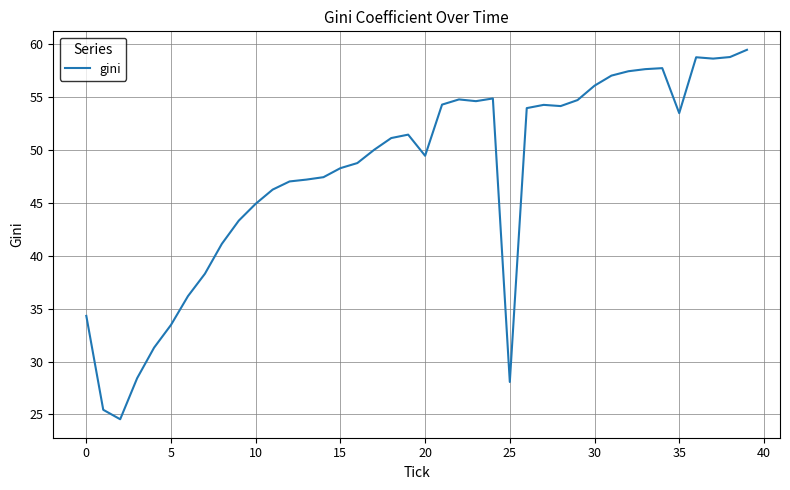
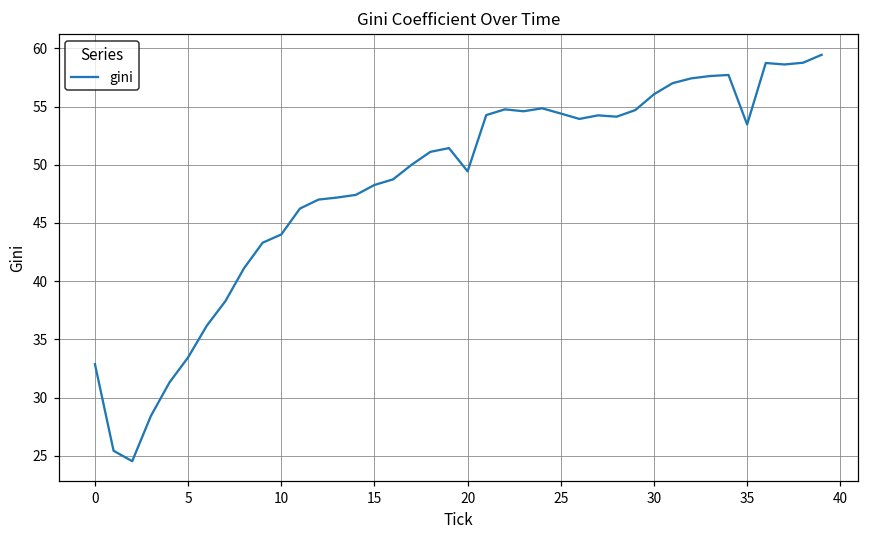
0: 34.3 -> 32.9
10: 44.9 -> 44.0
25: 28.1 -> 54.4
